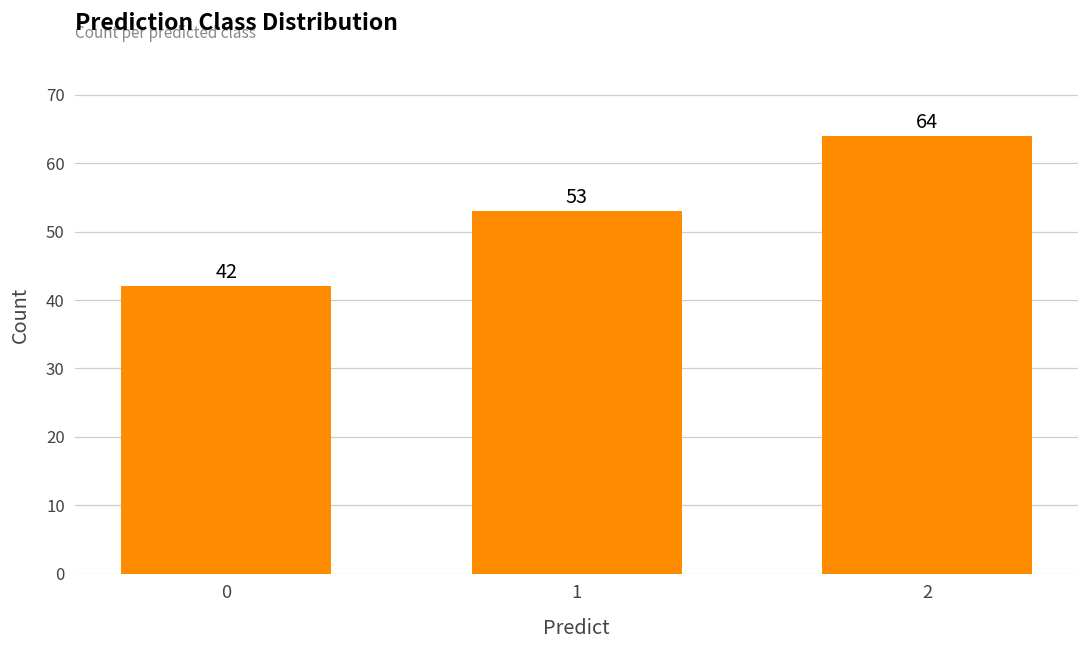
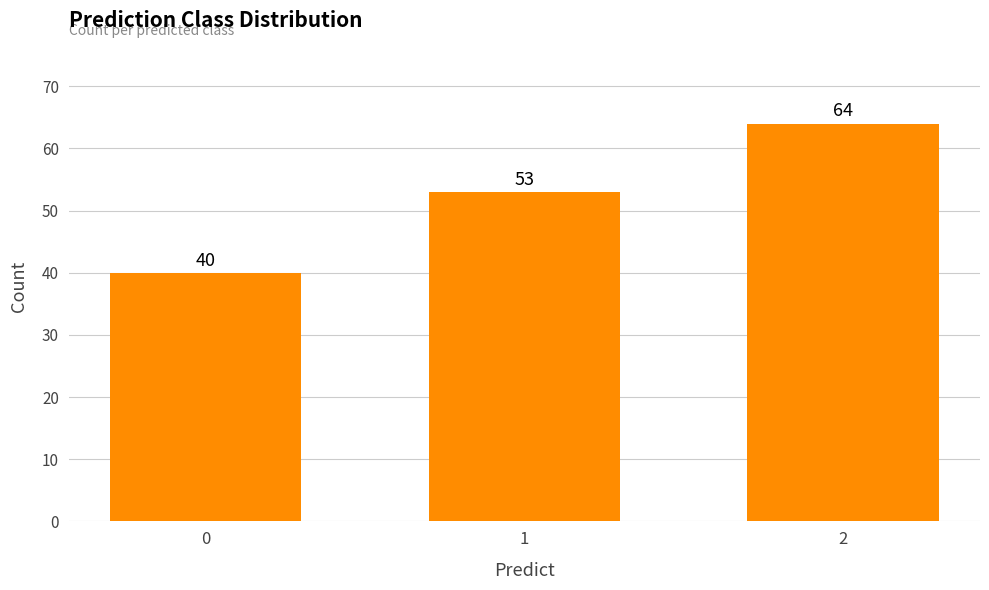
0: 42 -> 40
